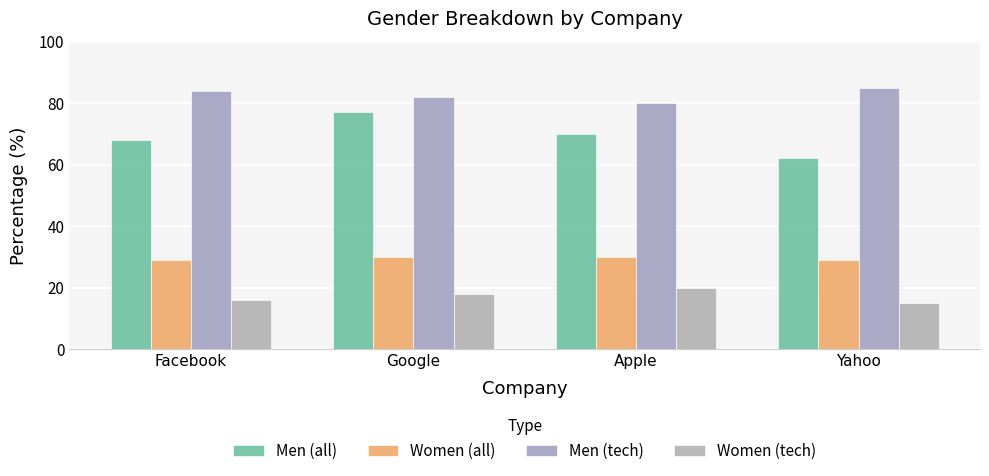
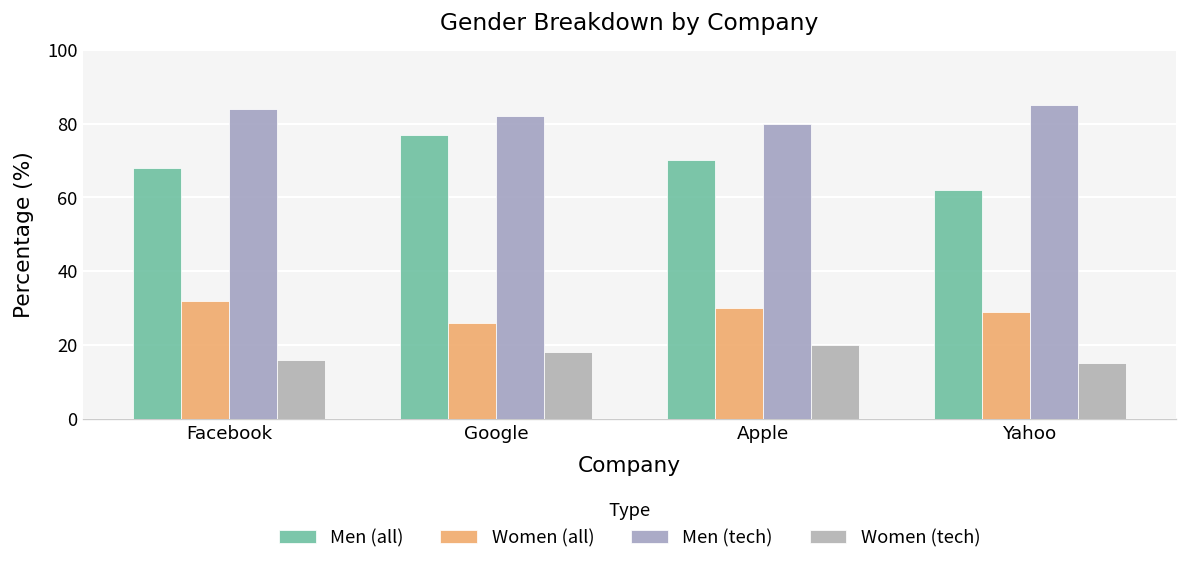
Women (all), Facebook: 29 -> 32
Women (all), Google: 30 -> 26
